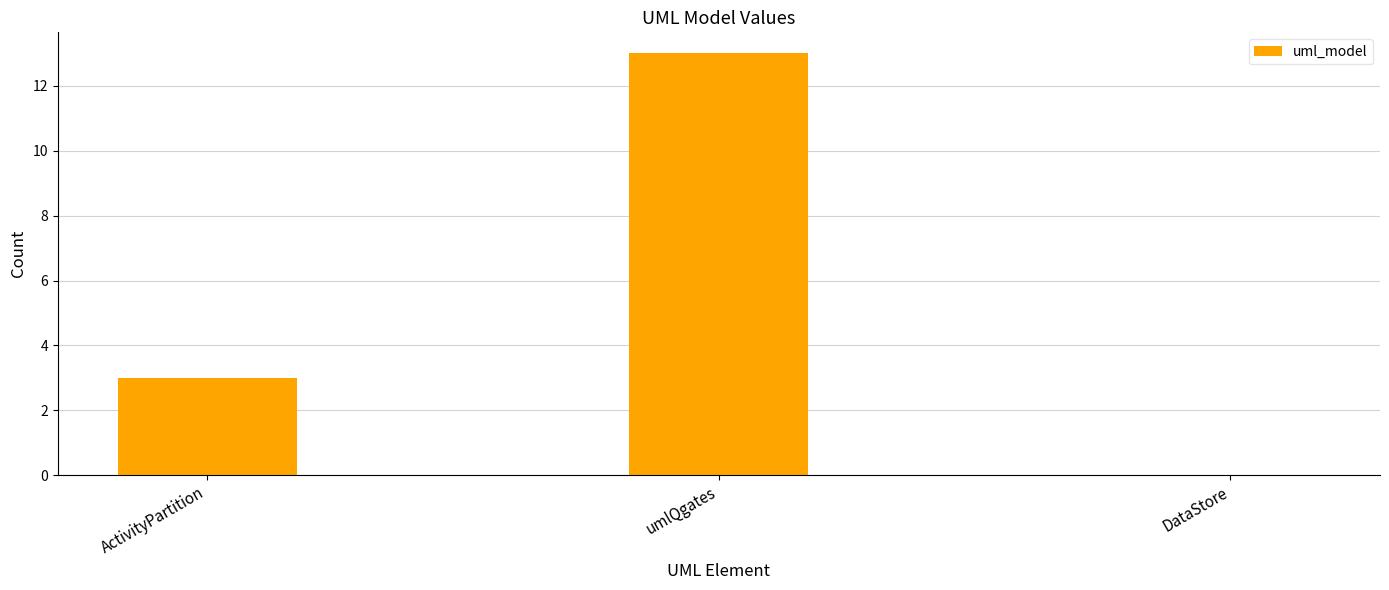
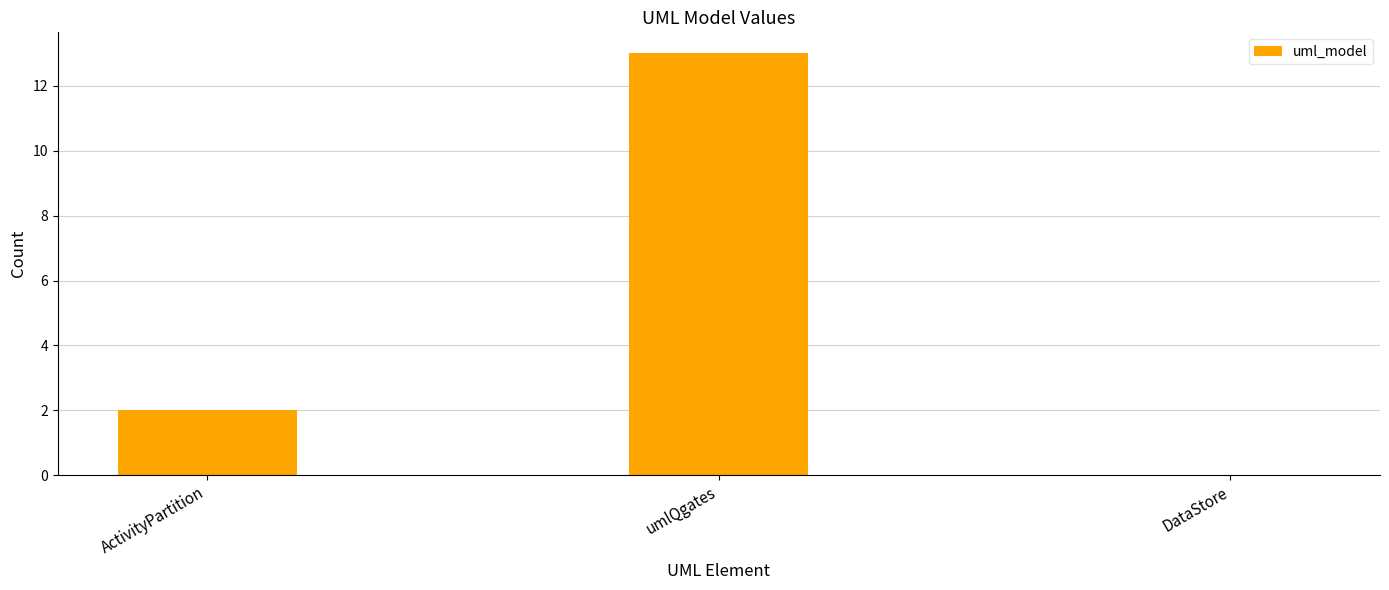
ActivityPartition: 3 -> 2
